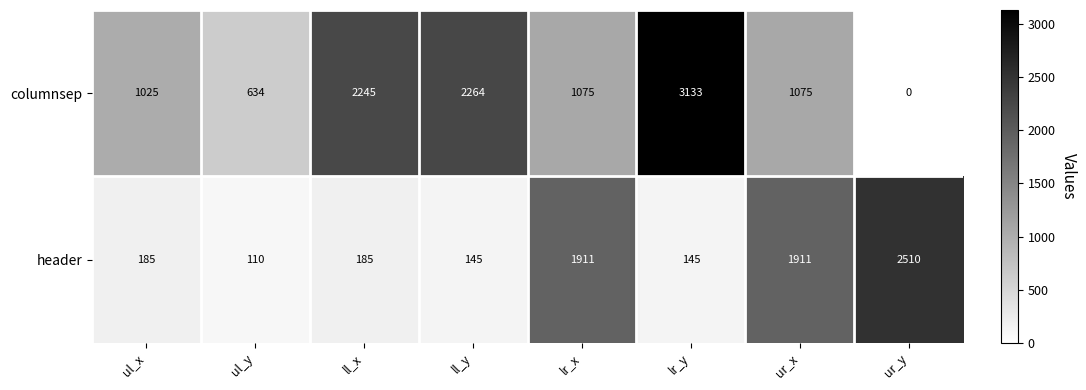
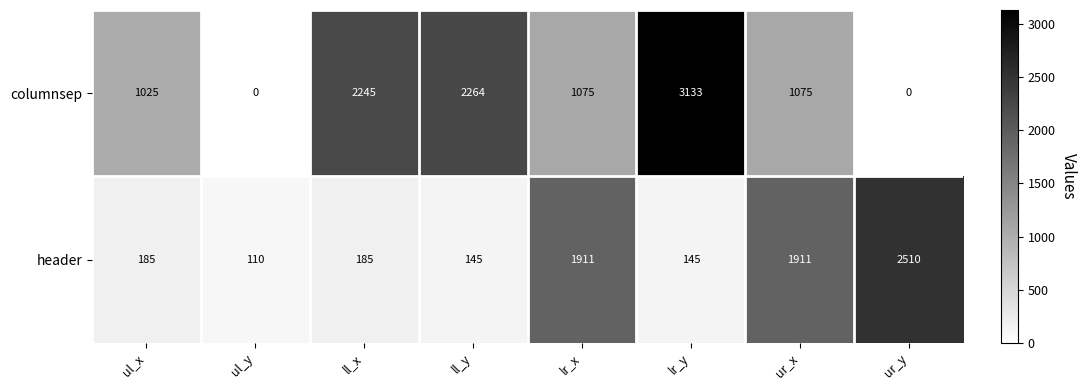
columnsep, ul_y: 634 -> 0
